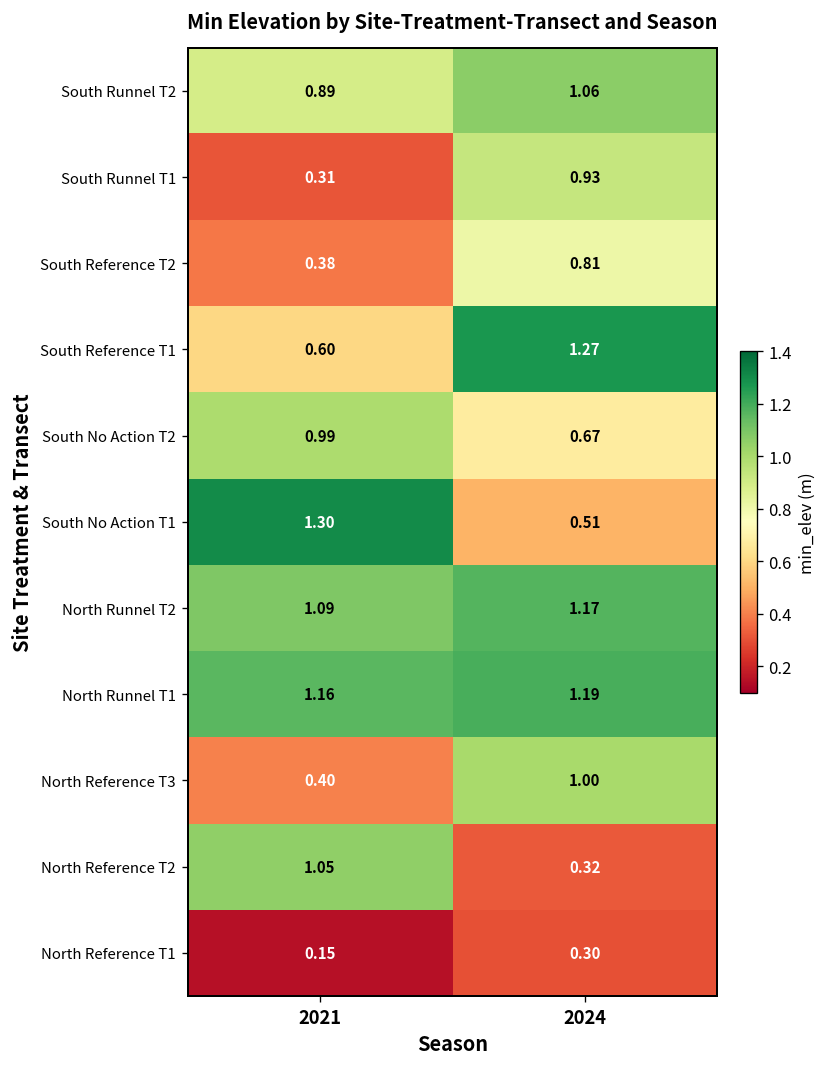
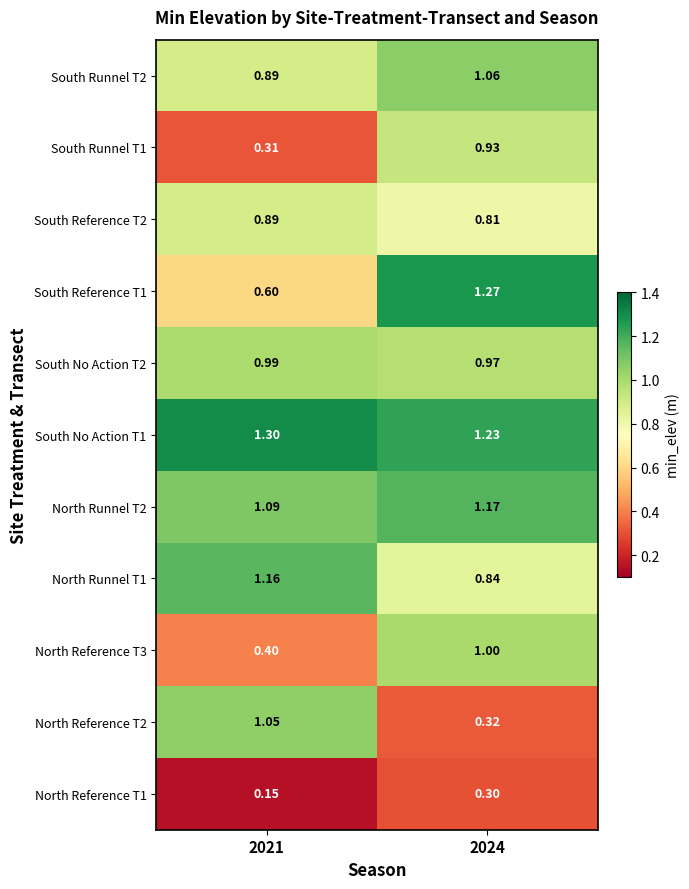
South Reference T2, 2021: 0.38 -> 0.89
South No Action T2, 2024: 0.67 -> 0.97
South No Action T1, 2024: 0.51 -> 1.23
North Runnel T1, 2024: 1.19 -> 0.84
